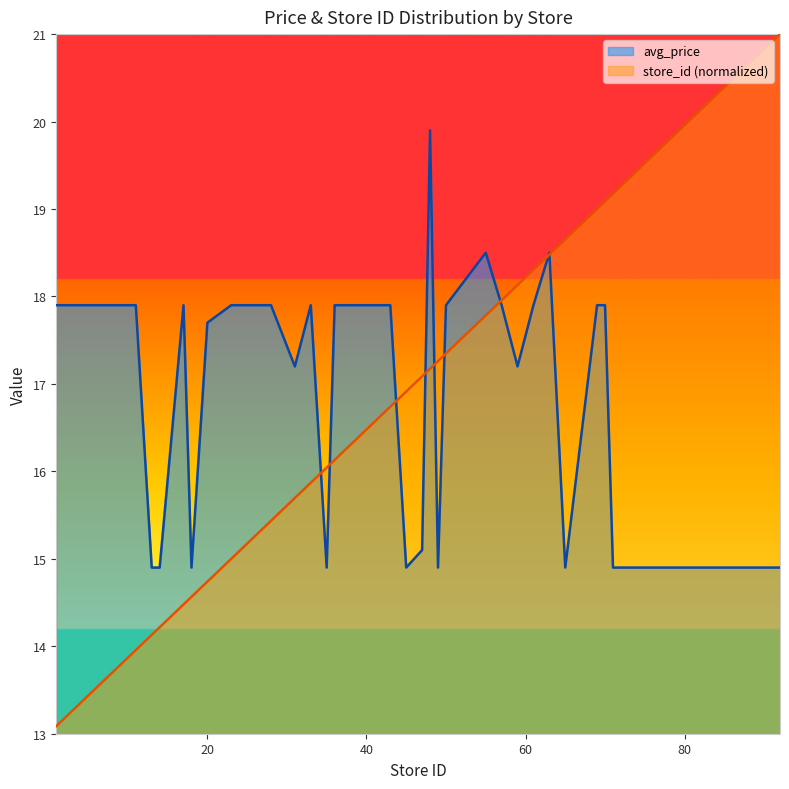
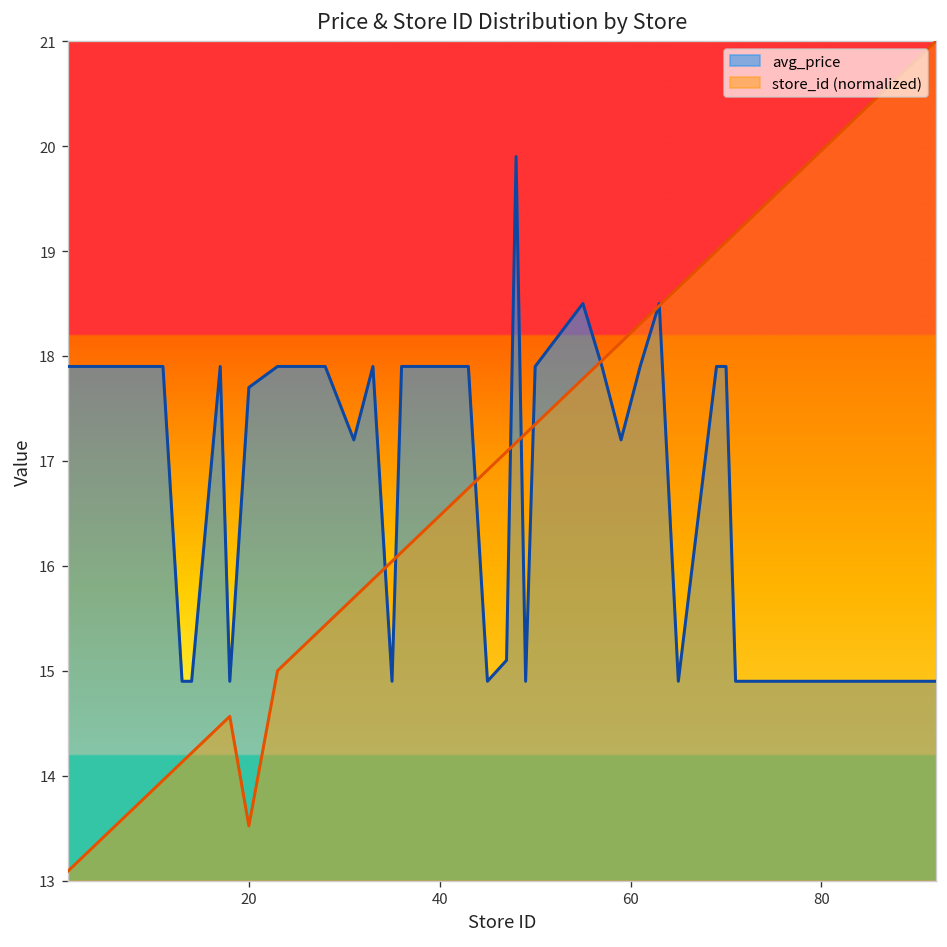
store_id (normalized), 20: 14.7 -> 13.5
